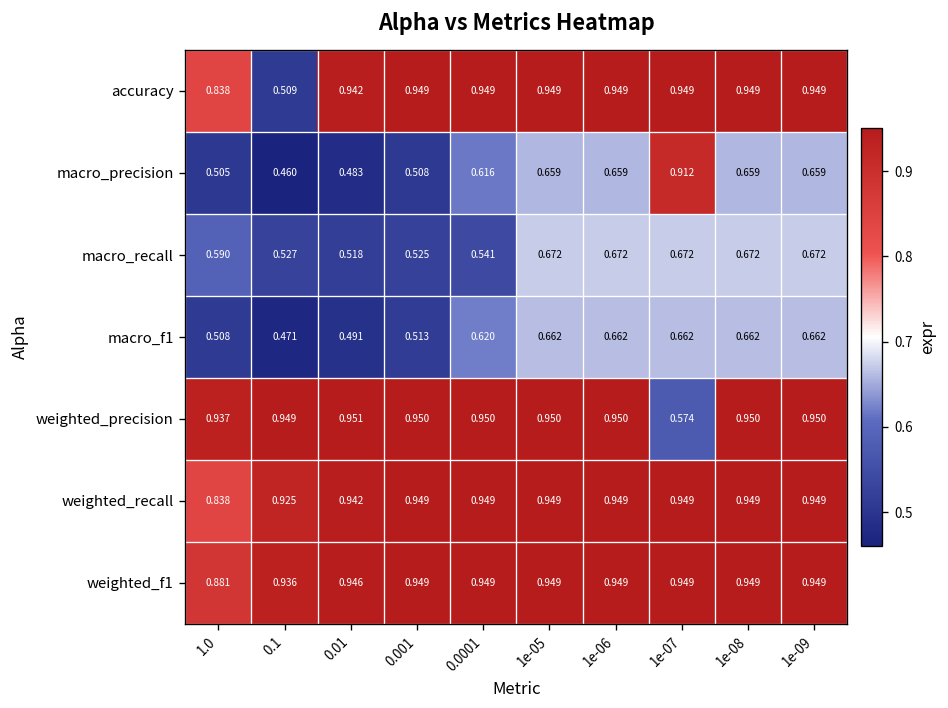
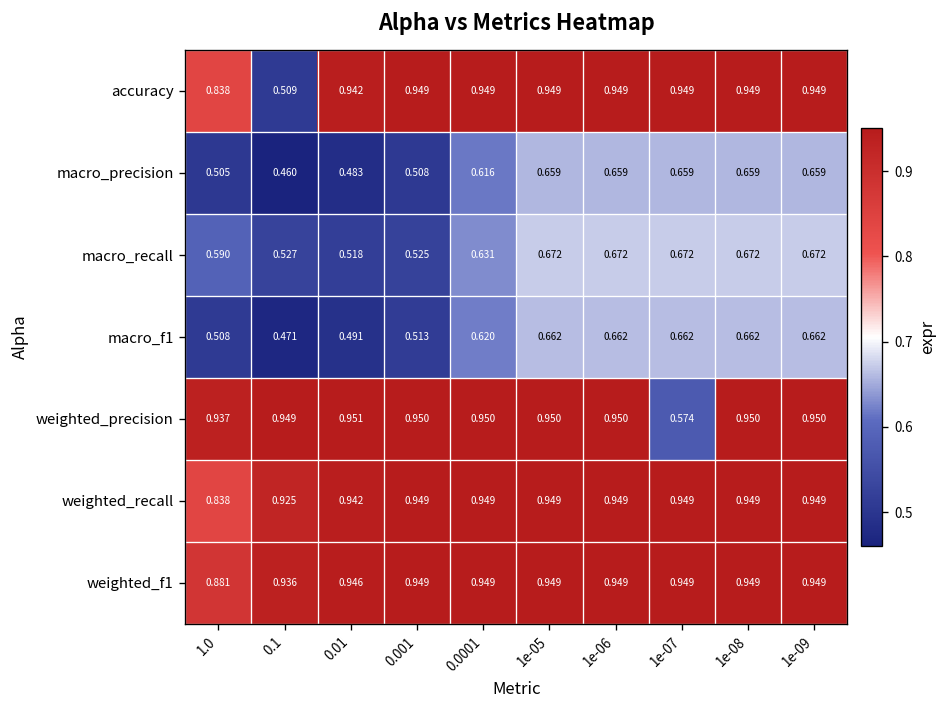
macro_precision, 1e-07: 0.912 -> 0.659
macro_recall, 0.0001: 0.541 -> 0.631
